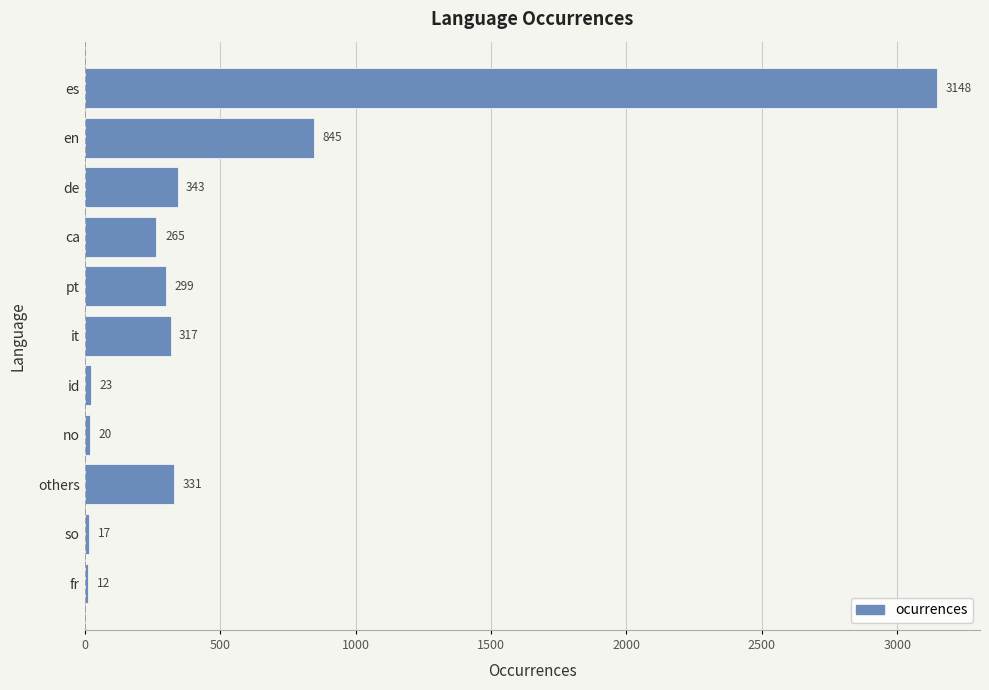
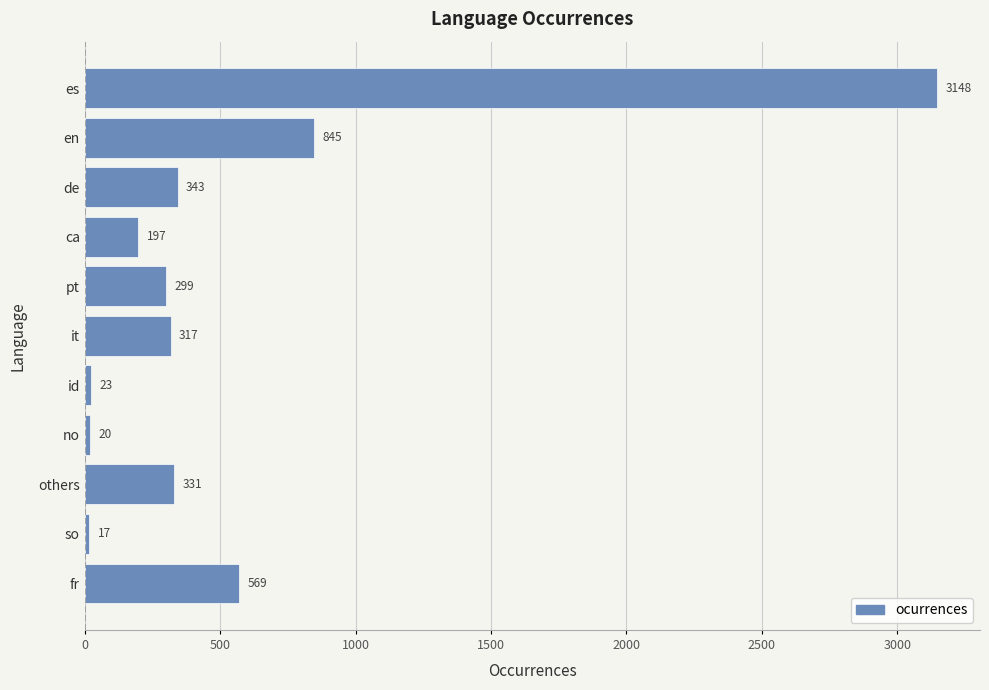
ca: 265 -> 197
fr: 12 -> 569
